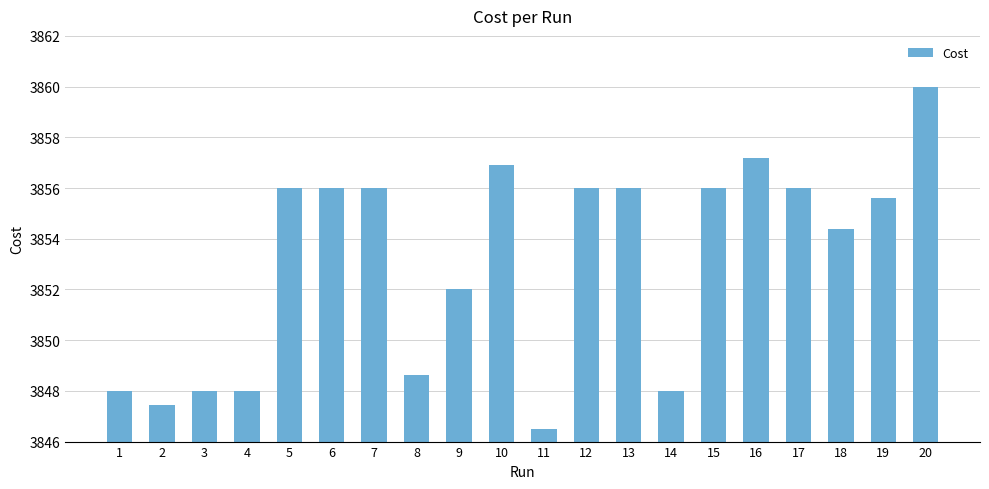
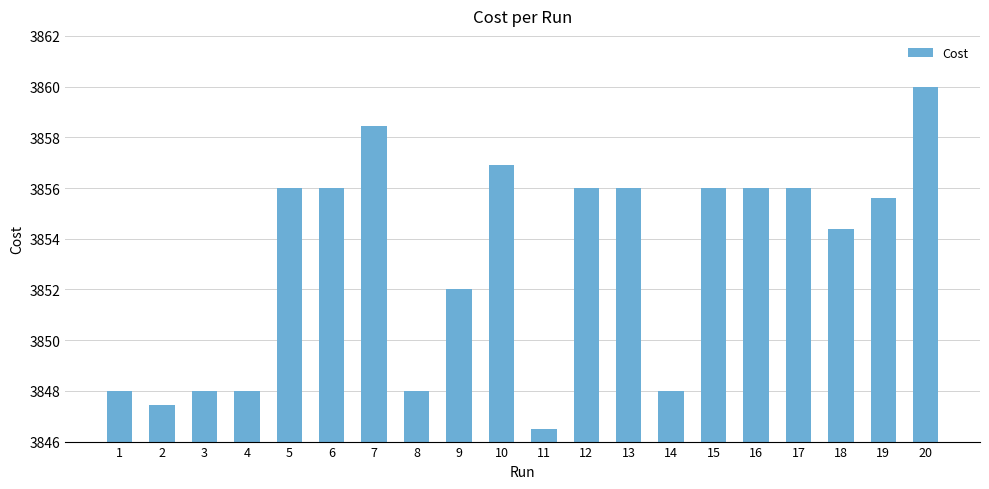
7: 3856.0 -> 3858.5
8: 3848.6 -> 3848.0
16: 3857.2 -> 3856.0
